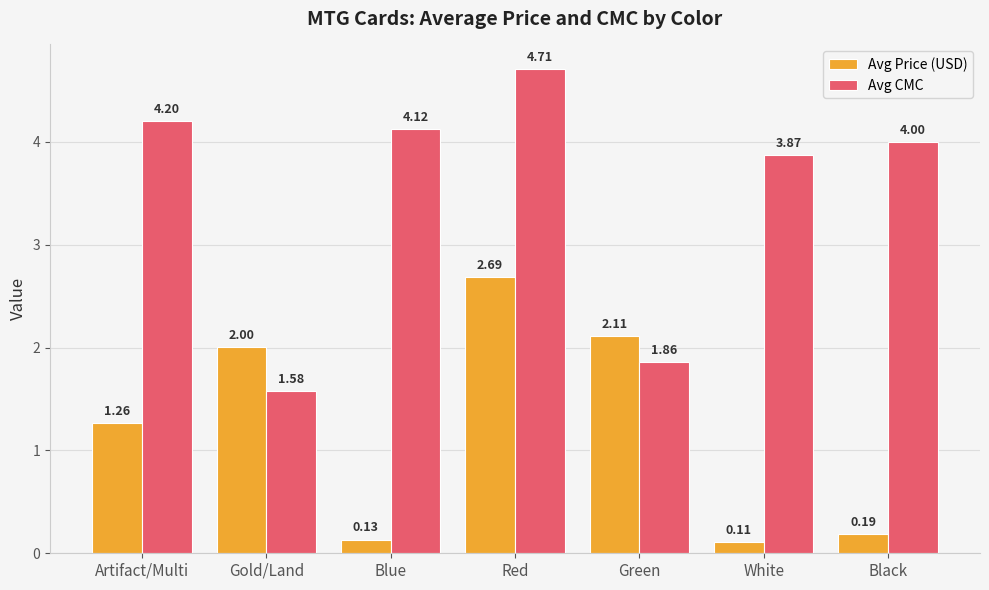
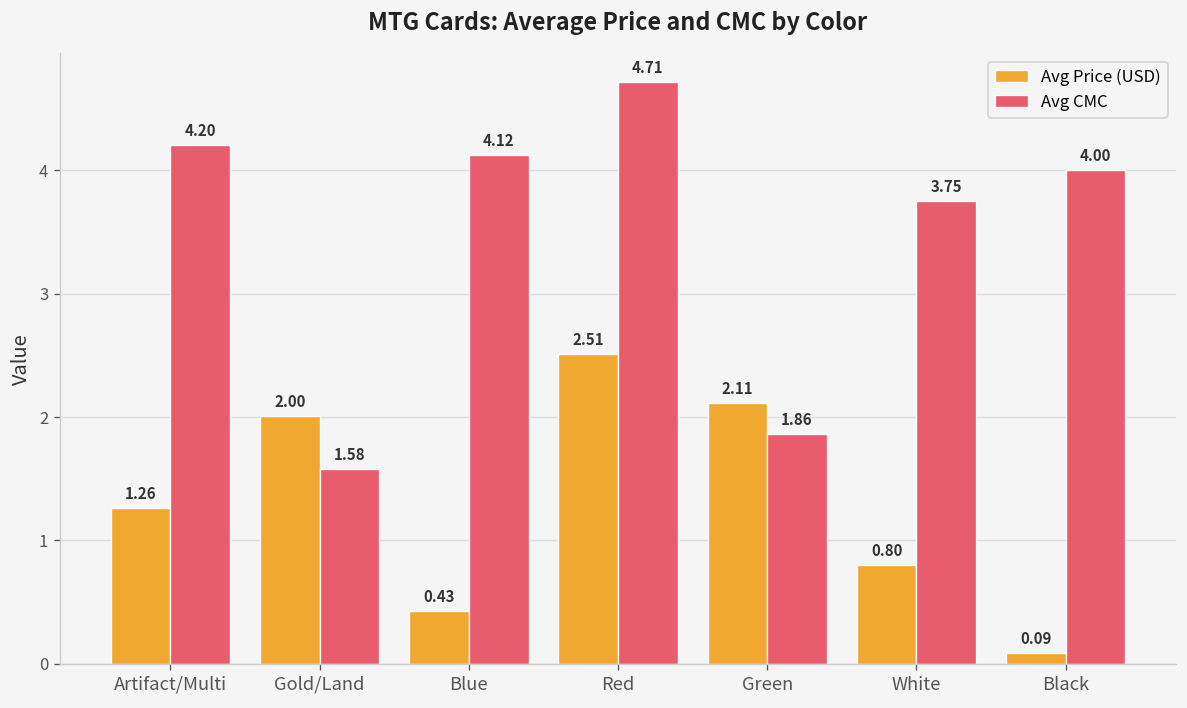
Avg Price (USD), Blue: 0.13 -> 0.43
Avg Price (USD), Red: 2.69 -> 2.51
Avg Price (USD), White: 0.11 -> 0.80
Avg CMC, White: 3.87 -> 3.75
Avg Price (USD), Black: 0.19 -> 0.09
